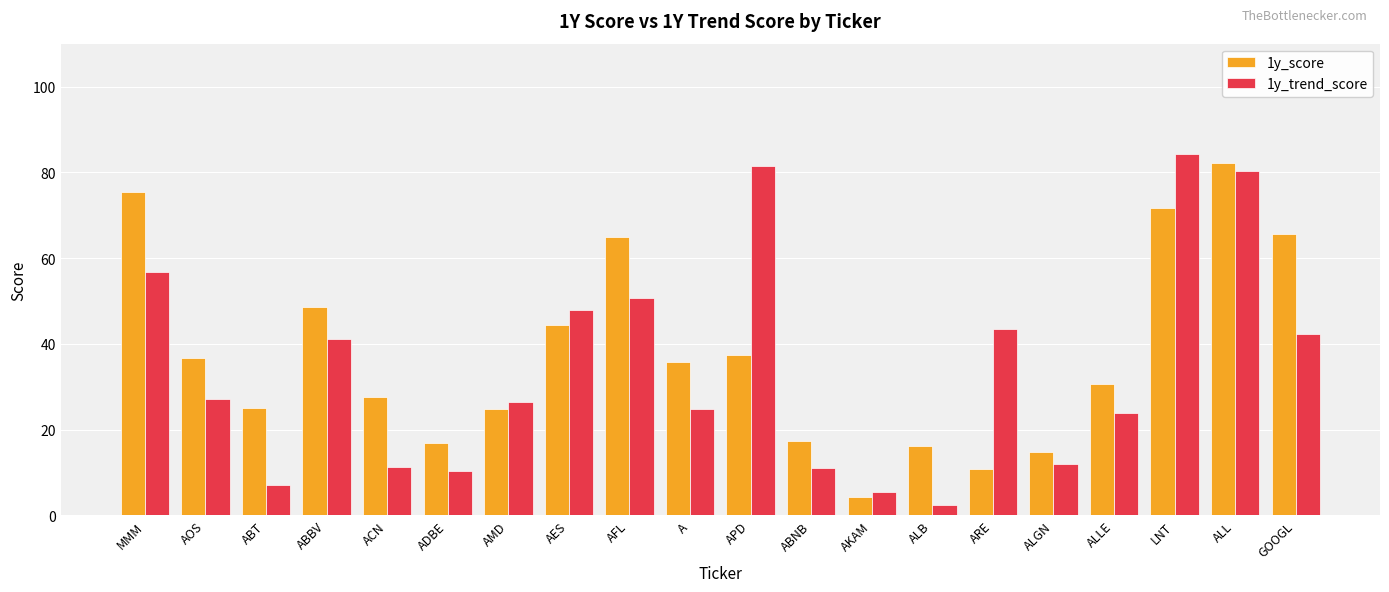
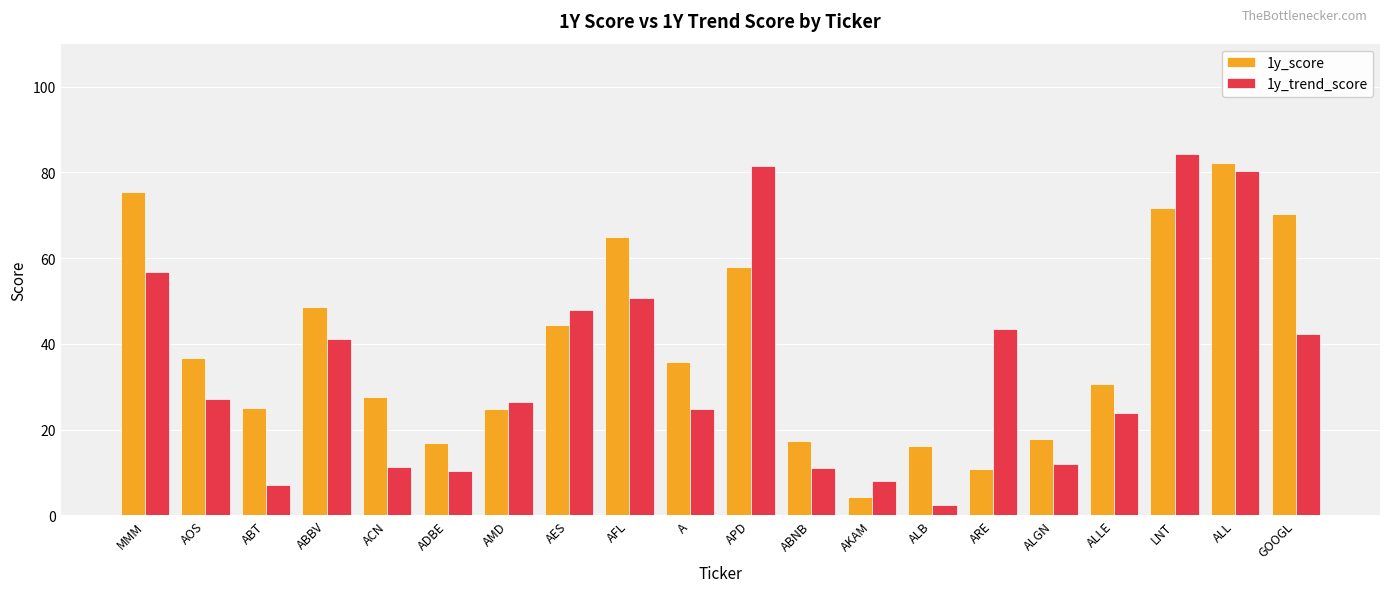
1y_score, APD: 37 -> 58
1y_trend_score, AKAM: 6 -> 8
1y_score, ALGN: 15 -> 18
1y_score, GOOGL: 66 -> 70
